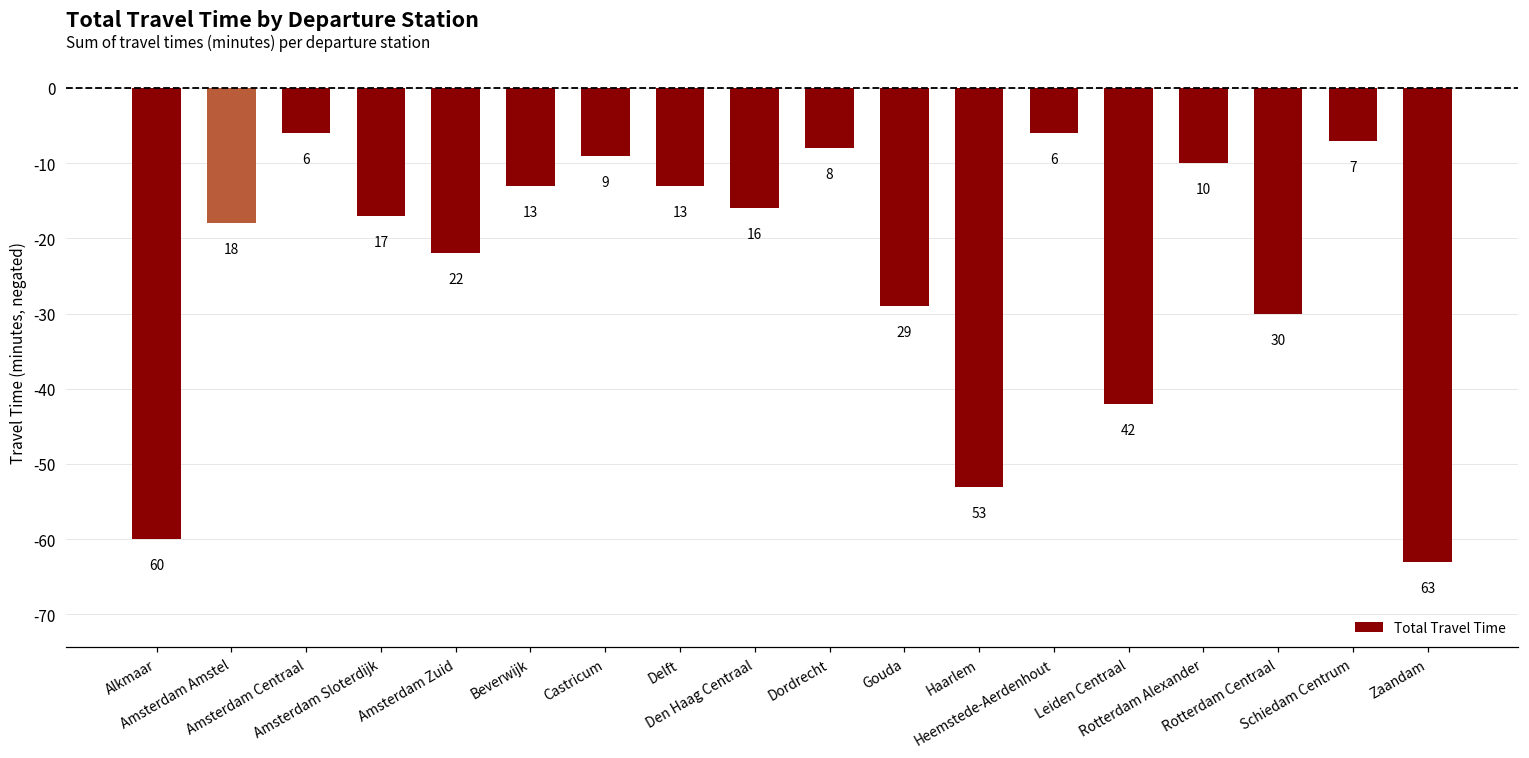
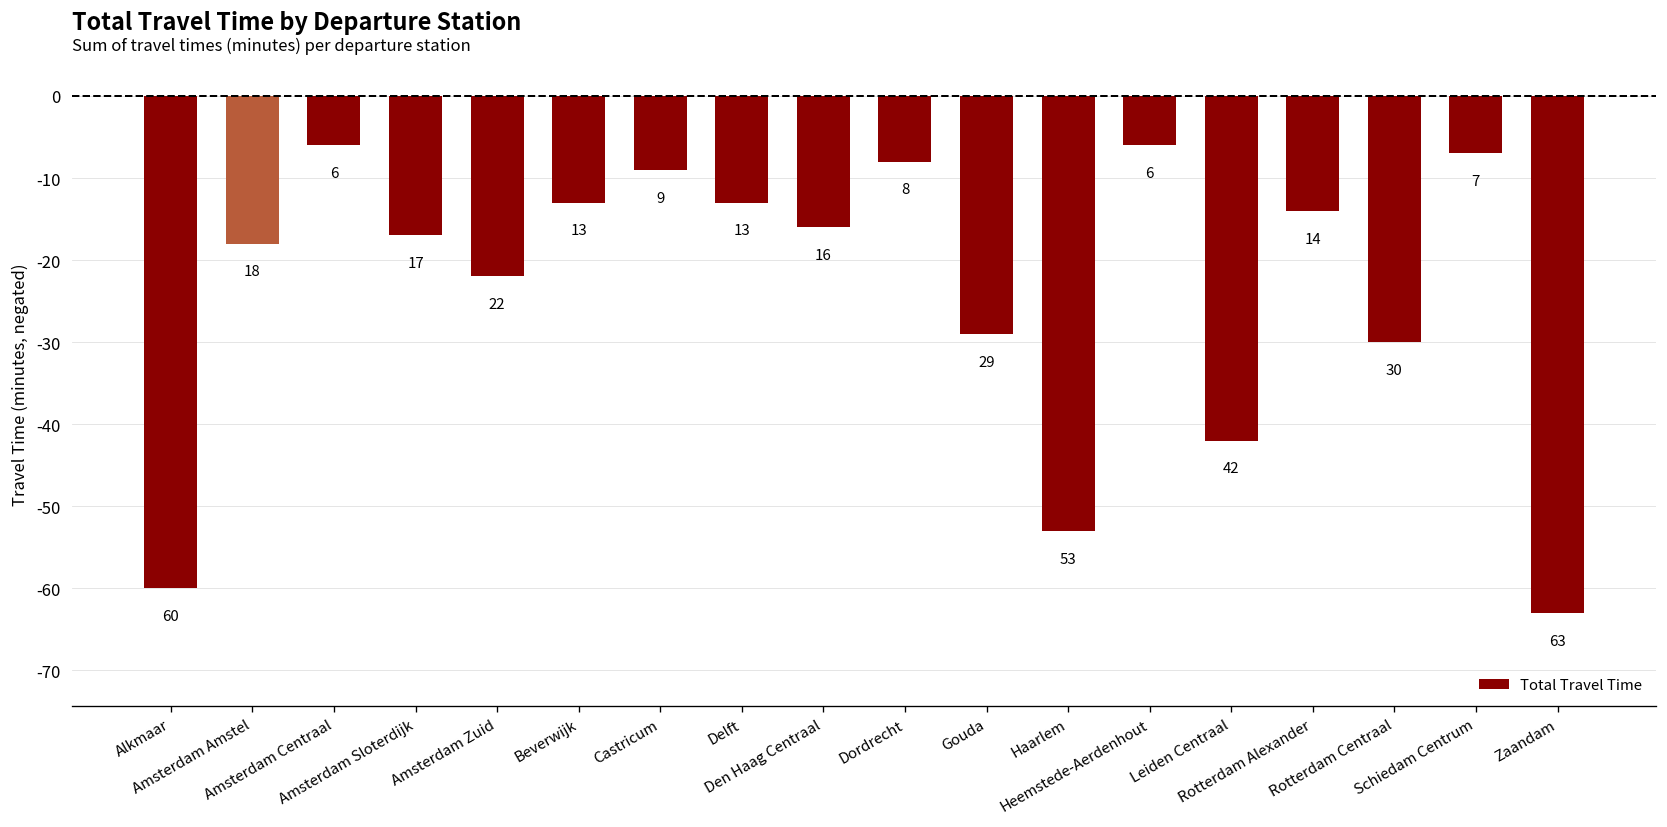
Rotterdam Alexander: 10 -> 14
